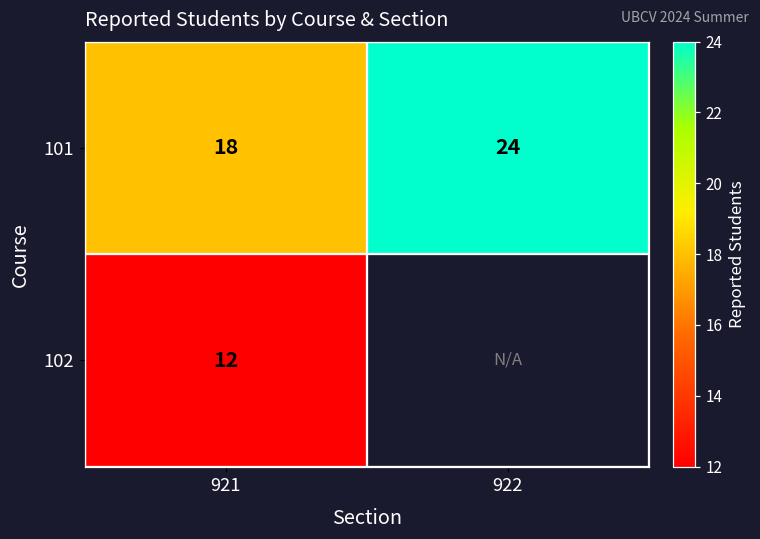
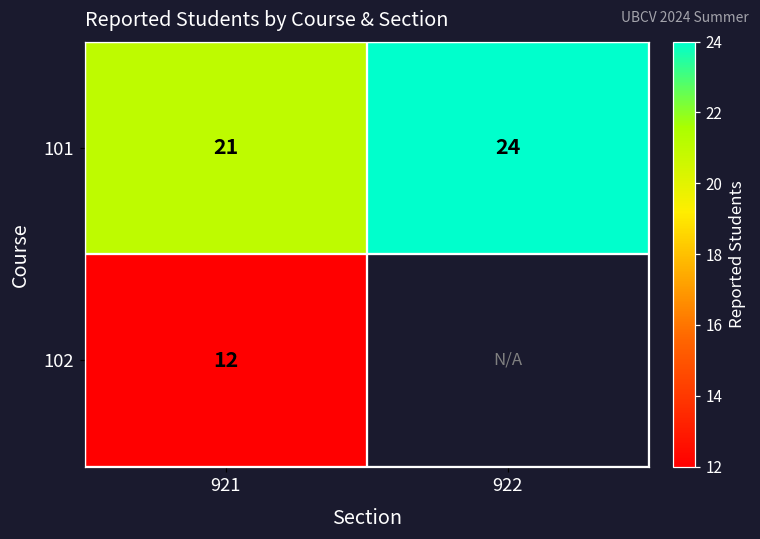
101, 921: 18 -> 21
